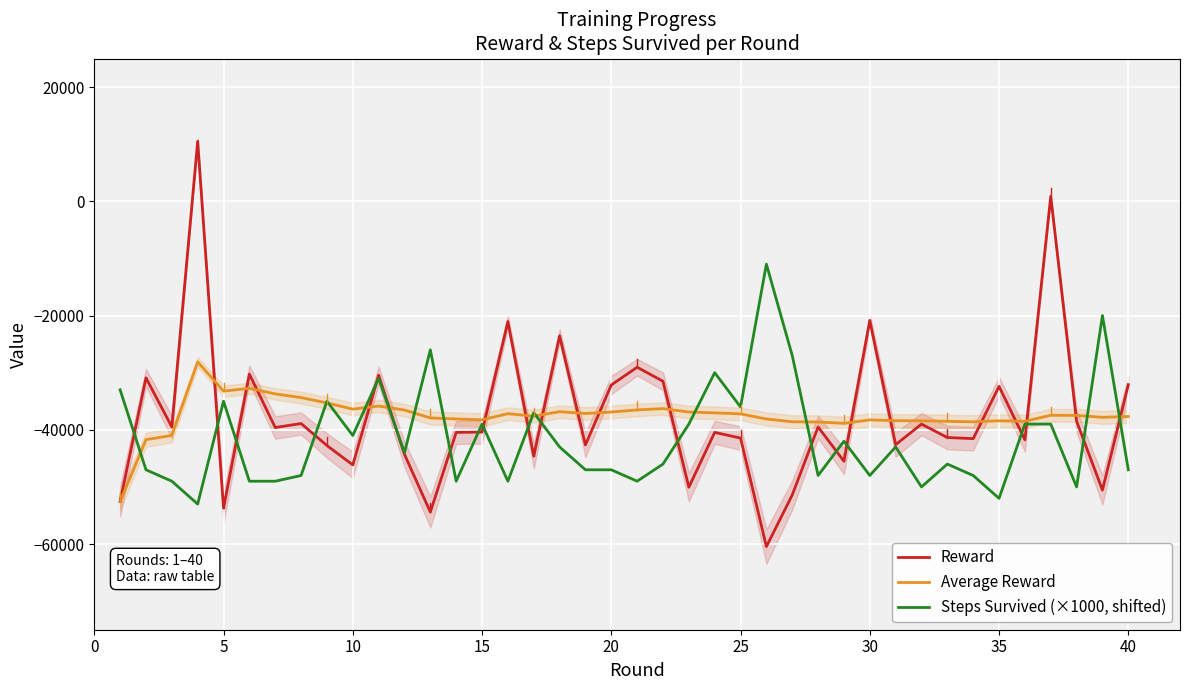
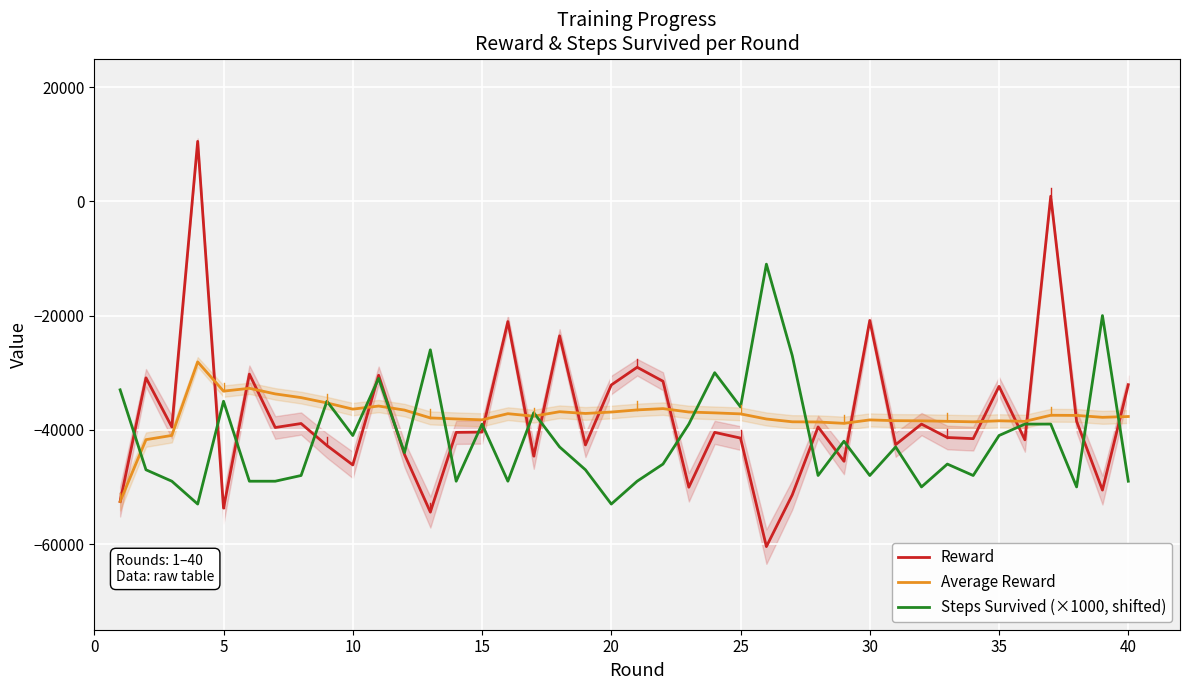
Steps Survived (×1000, shifted), 20: -47000 -> -53000
Steps Survived (×1000, shifted), 35: -52000 -> -41000
Steps Survived (×1000, shifted), 40: -47000 -> -49000
